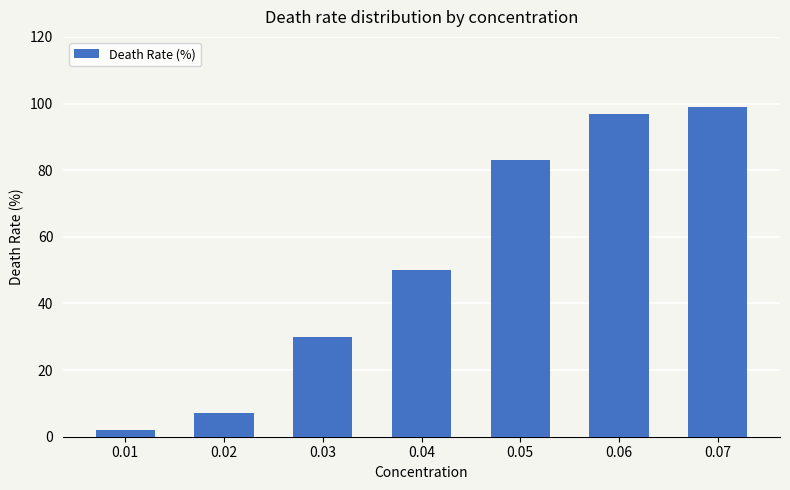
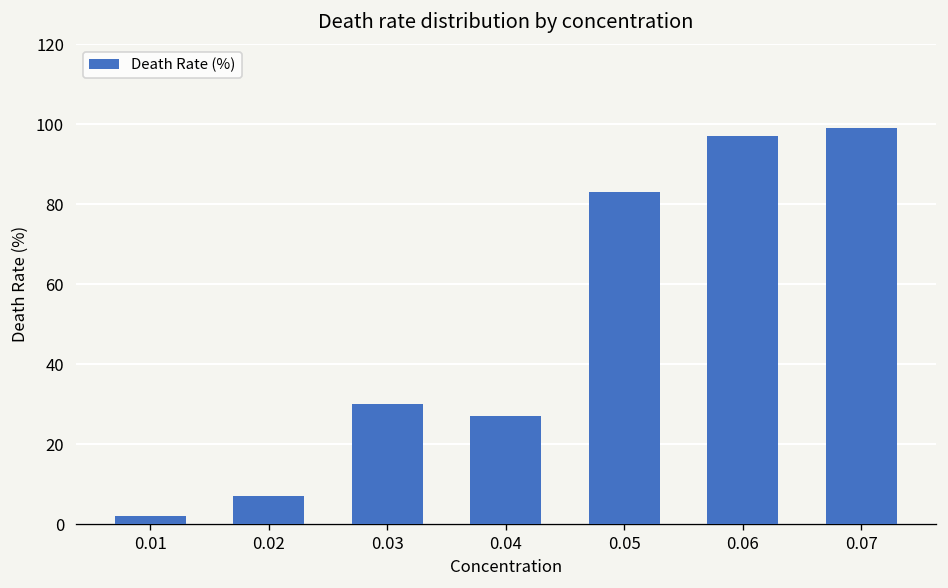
0.04: 50 -> 27
